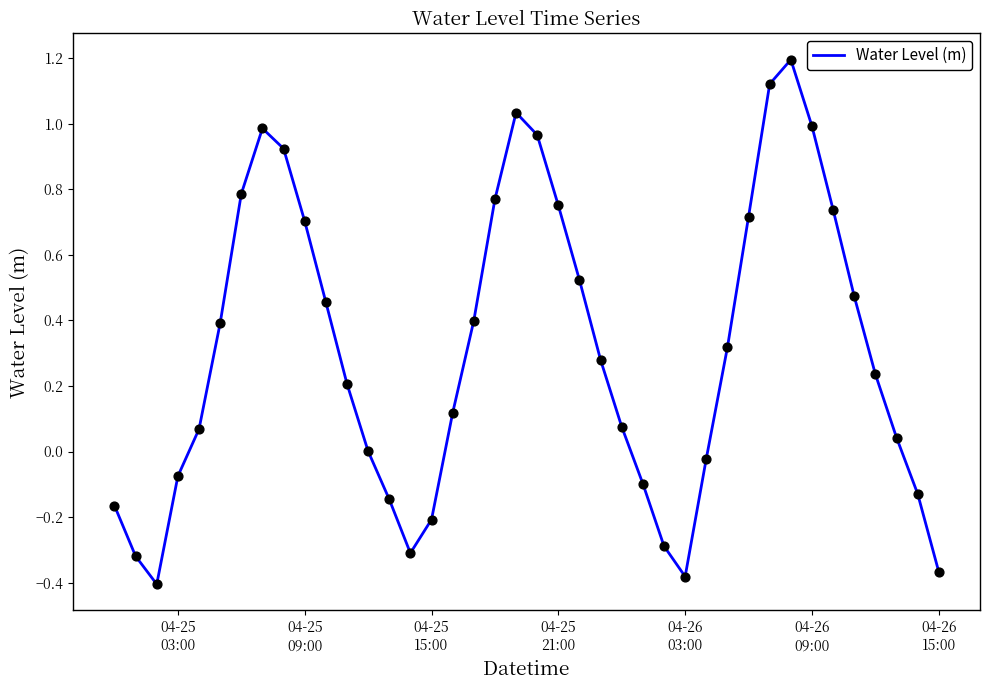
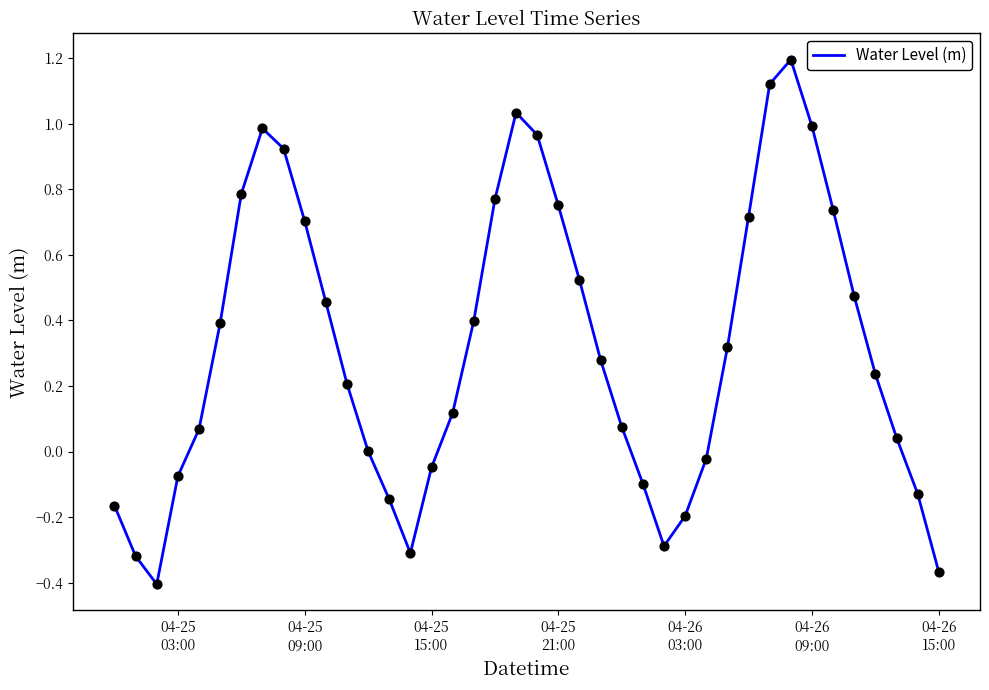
04-25 15:00: -0.21 -> -0.05
04-26 03:00: -0.38 -> -0.20
